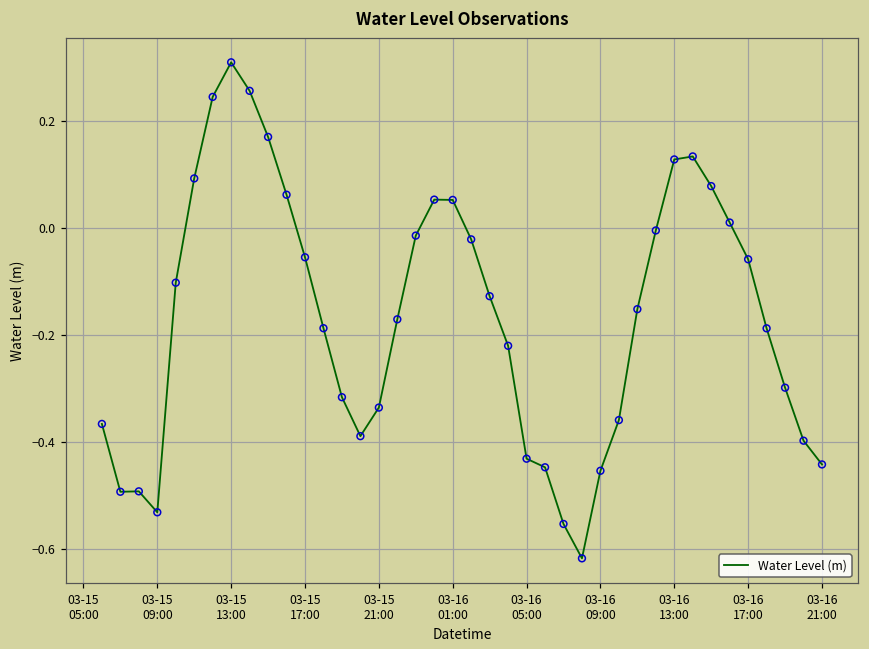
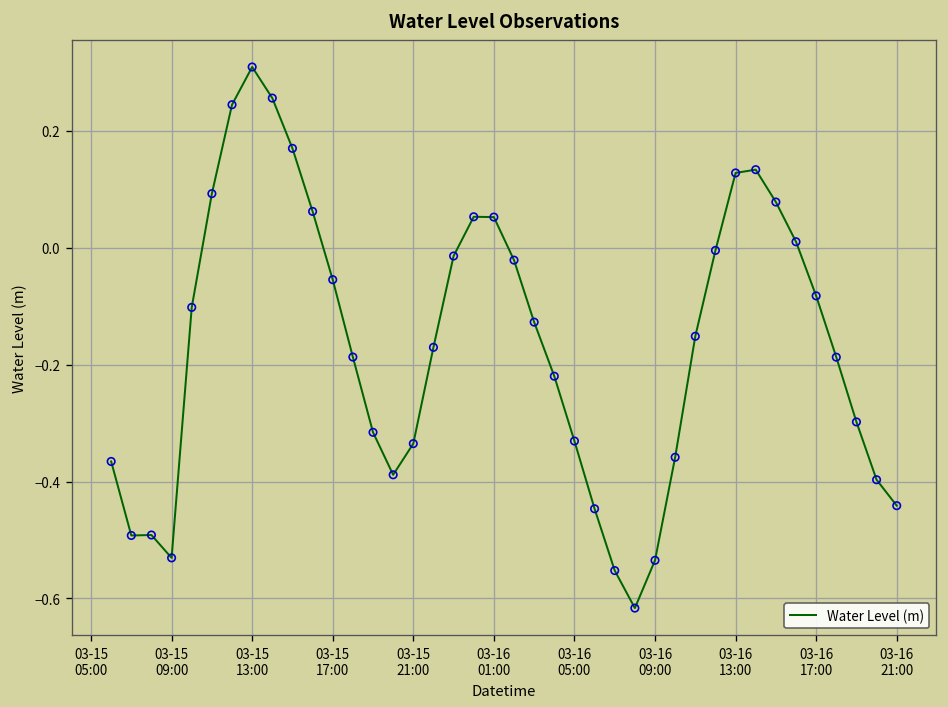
03-16 05:00: -0.43 -> -0.33
03-16 09:00: -0.45 -> -0.53
03-16 17:00: -0.06 -> -0.08
